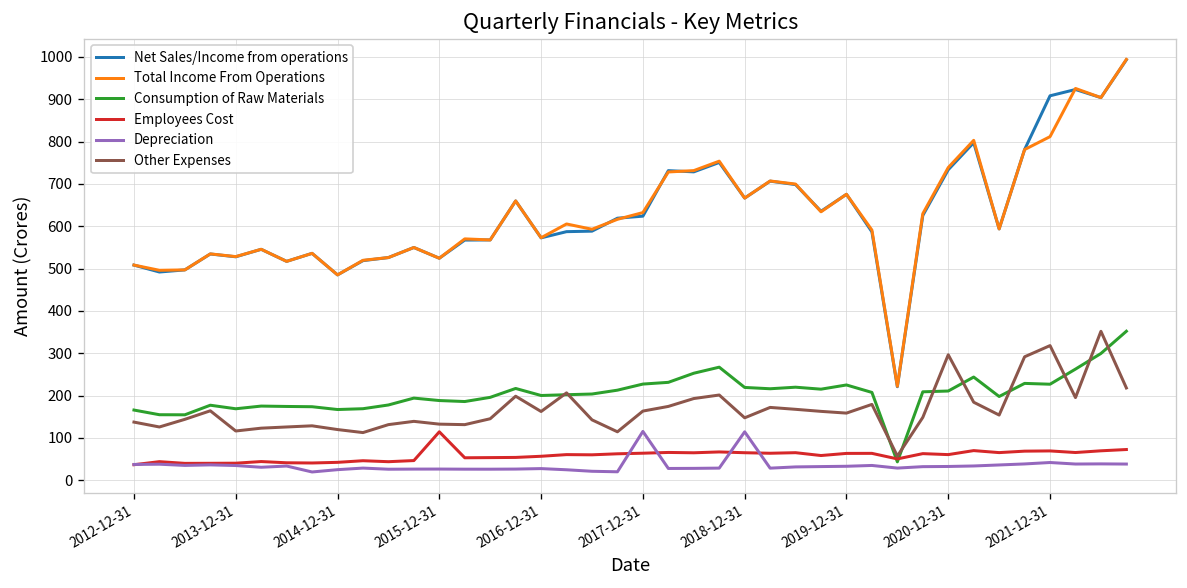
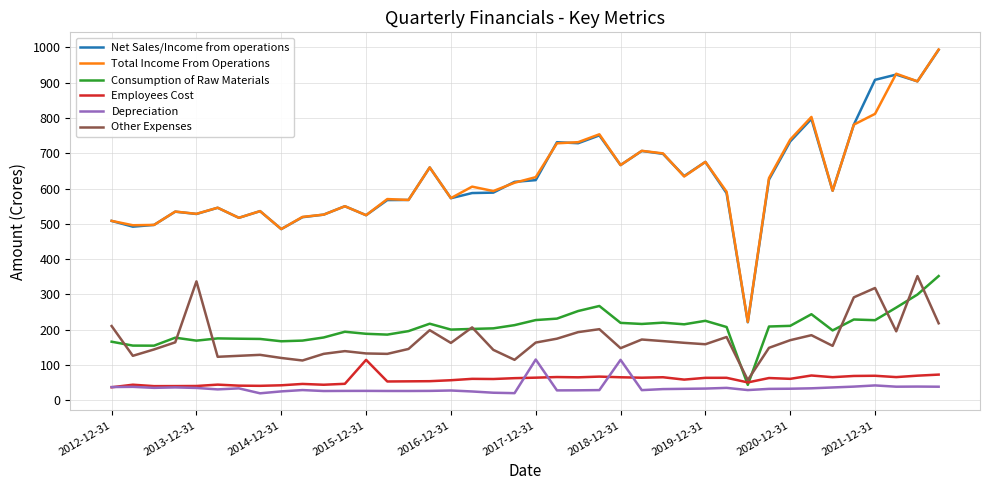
Other Expenses, 2012-12-31: 140 -> 210
Other Expenses, 2013-12-31: 120 -> 340
Other Expenses, 2020-12-31: 300 -> 170
